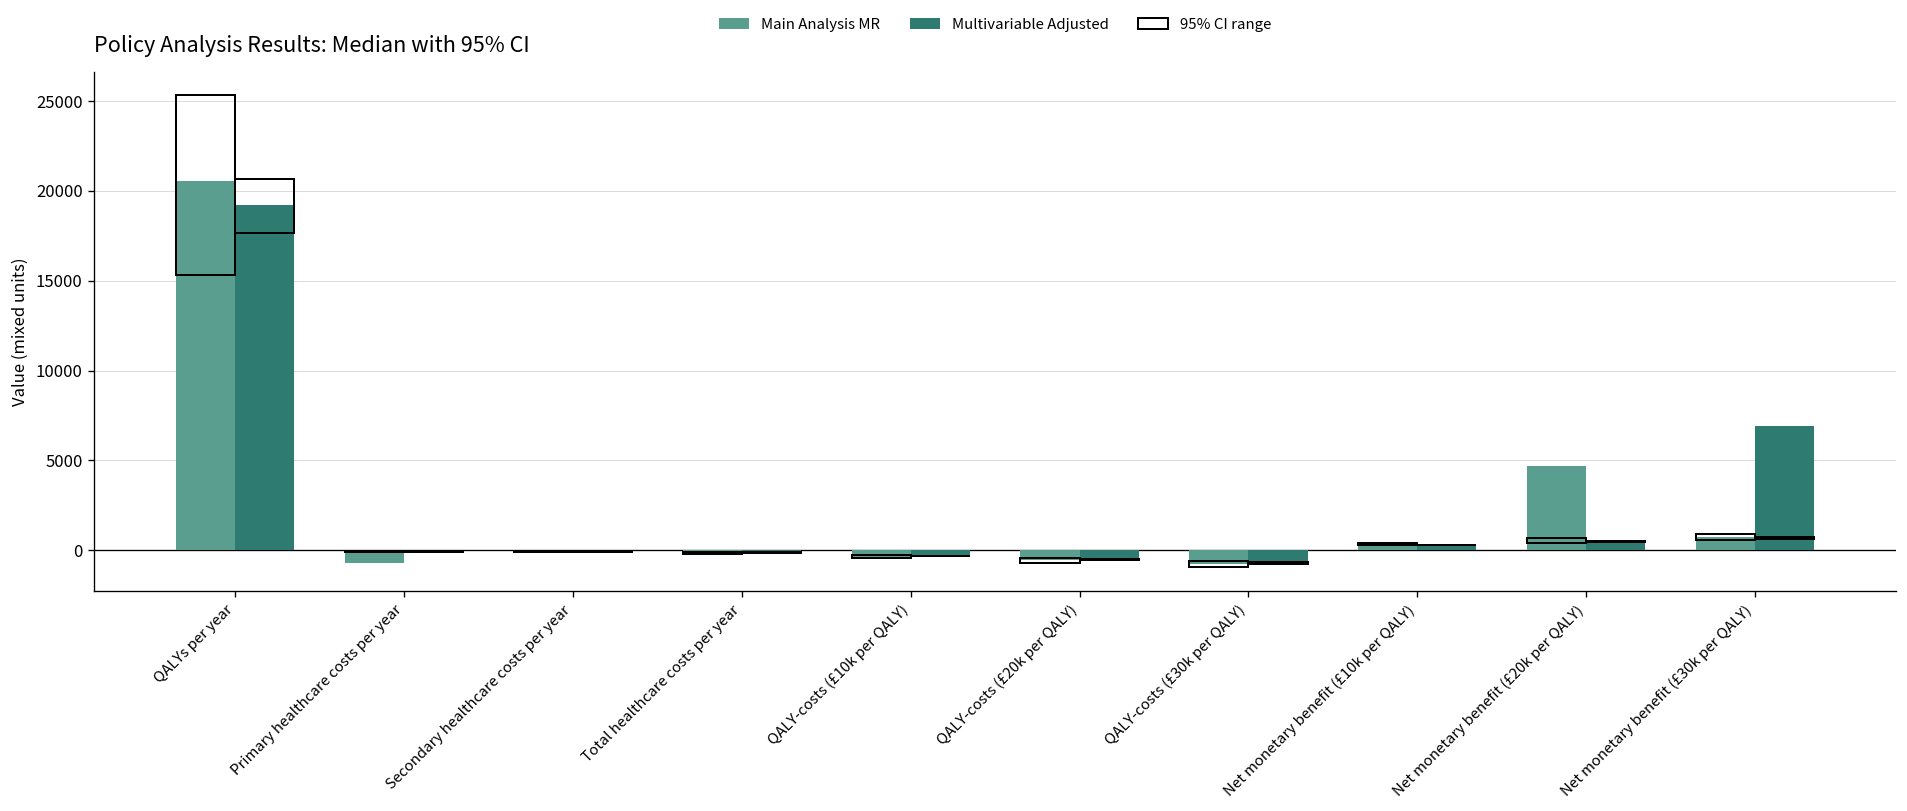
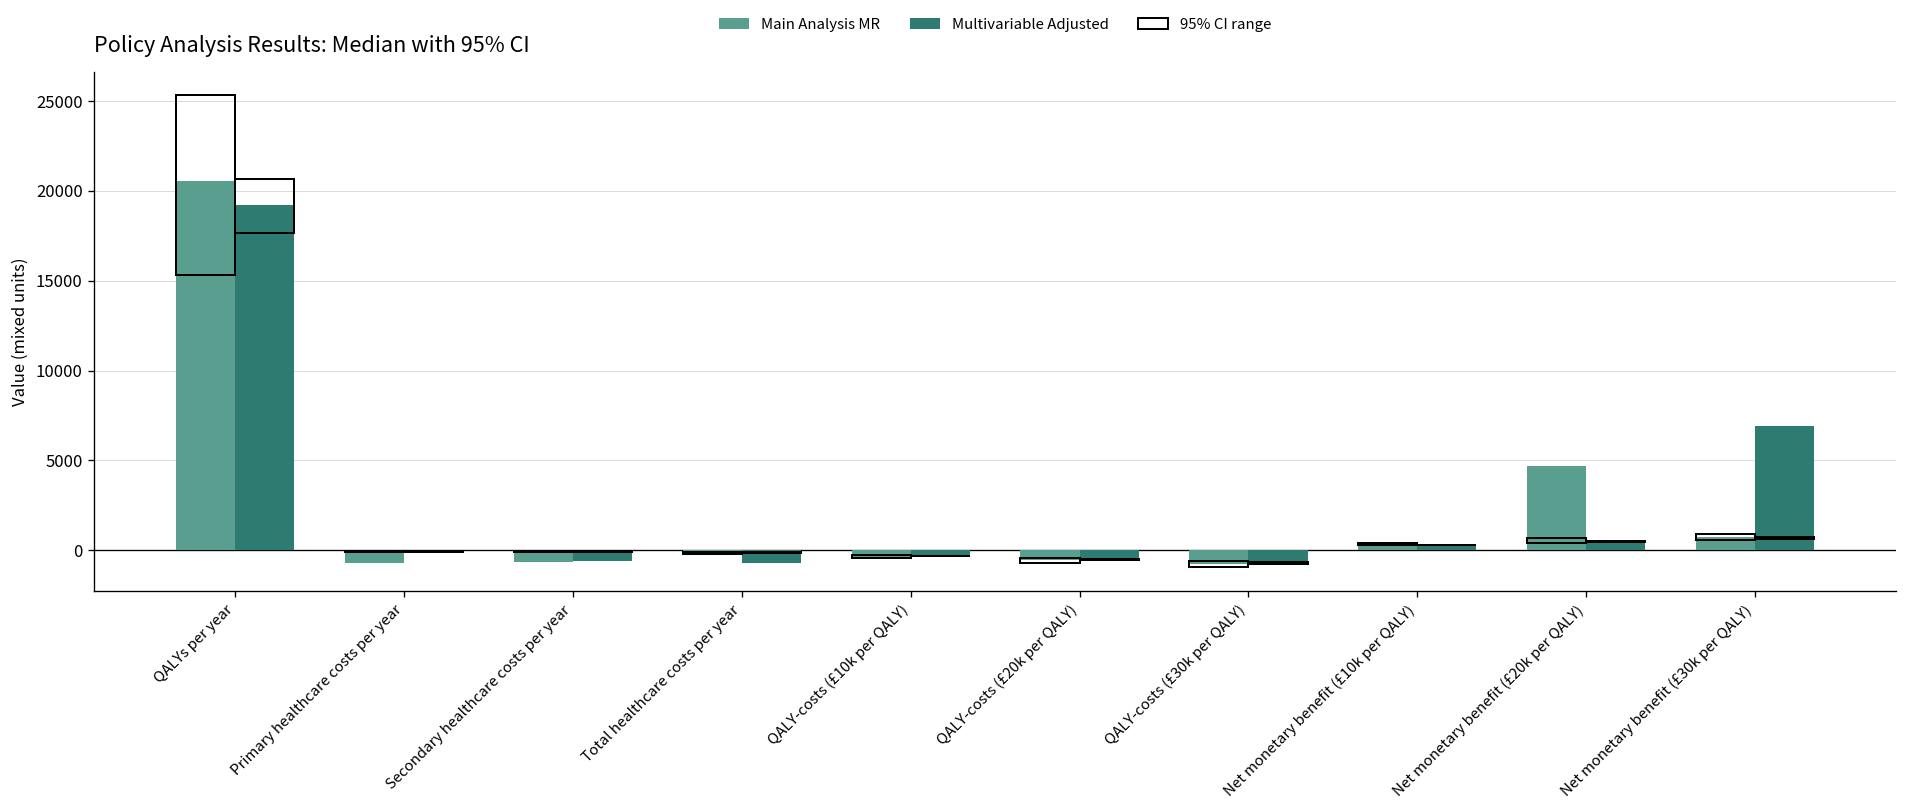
Main Analysis MR, Secondary healthcare costs per year: -100 -> -700
Multivariable Adjusted, Secondary healthcare costs per year: -100 -> -600
Multivariable Adjusted, Total healthcare costs per year: -100 -> -700
